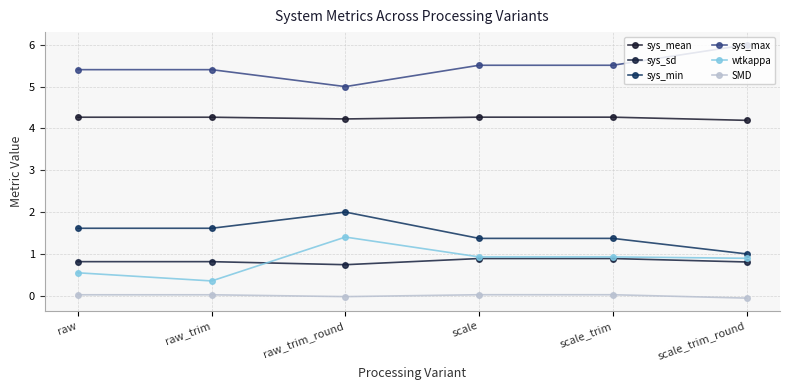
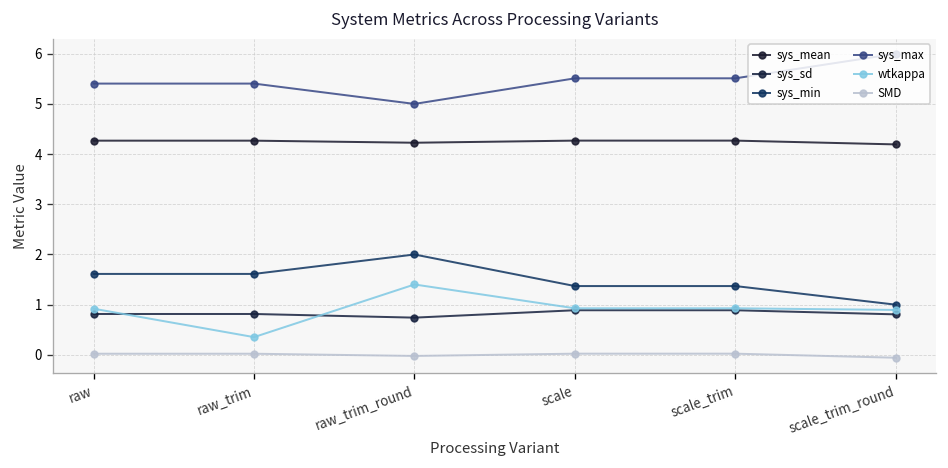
wtkappa, raw: 0.5 -> 0.9
